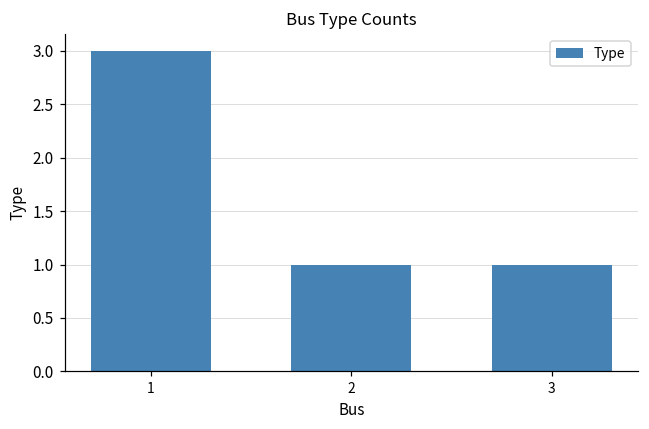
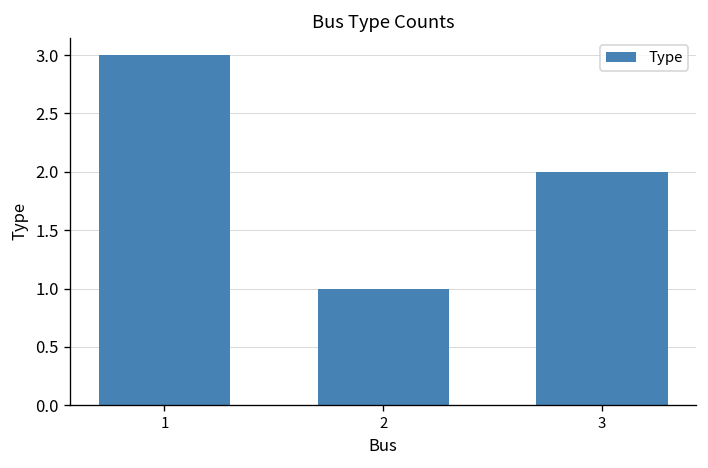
3: 1 -> 2
